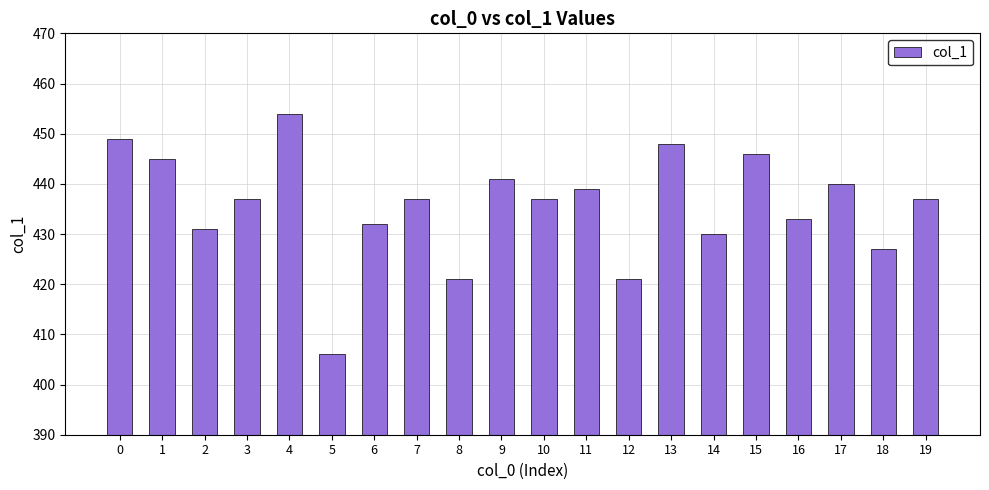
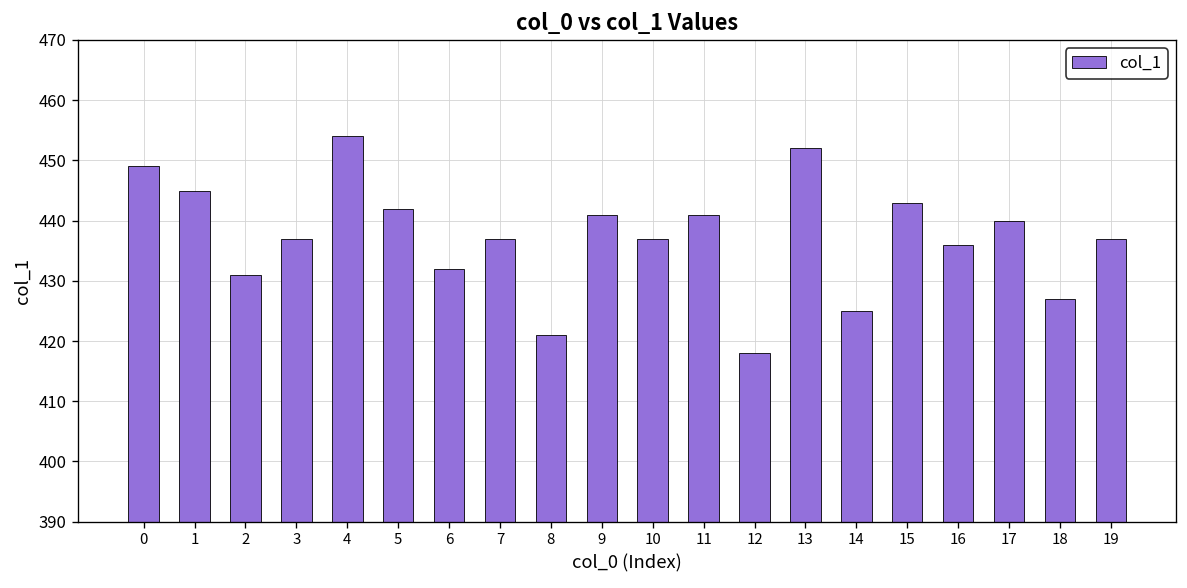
5: 406 -> 442
11: 439 -> 441
12: 421 -> 418
13: 448 -> 452
14: 430 -> 425
15: 446 -> 443
16: 433 -> 436
